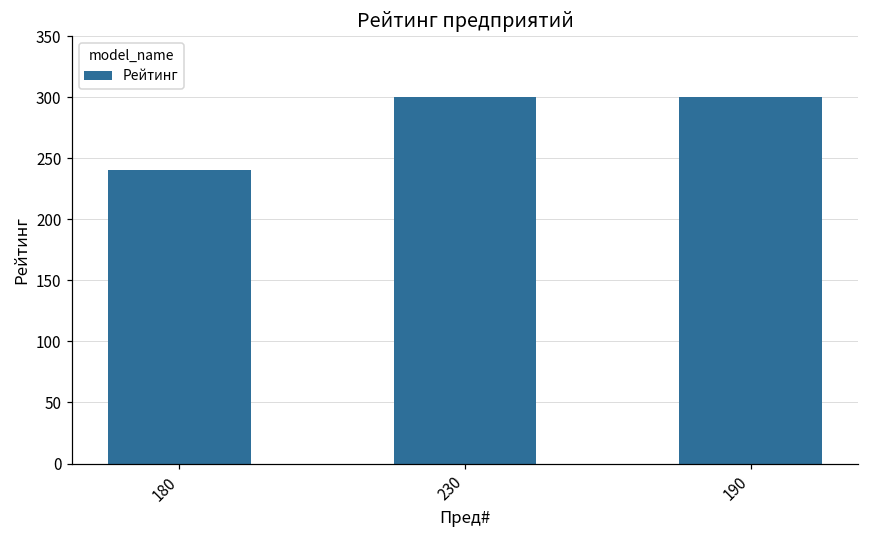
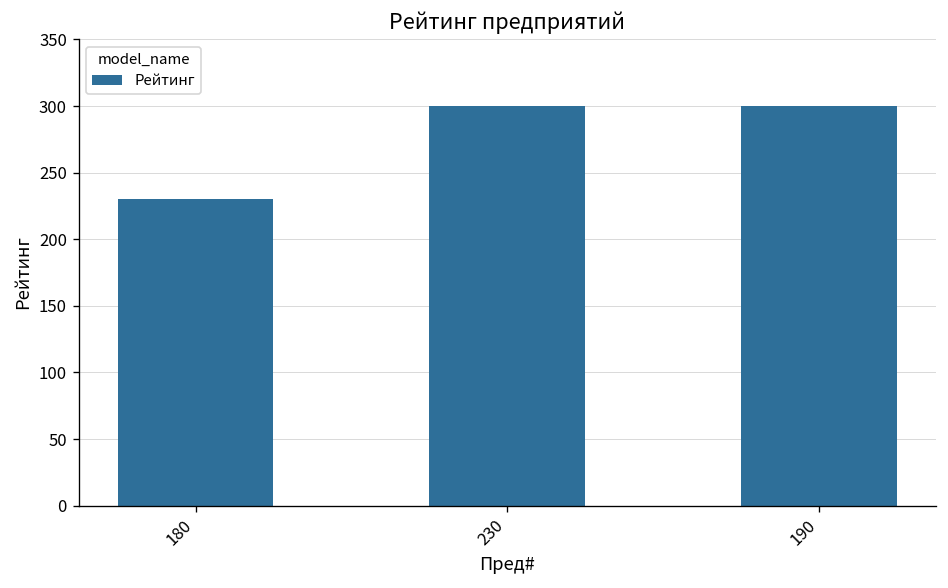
180: 240 -> 230
